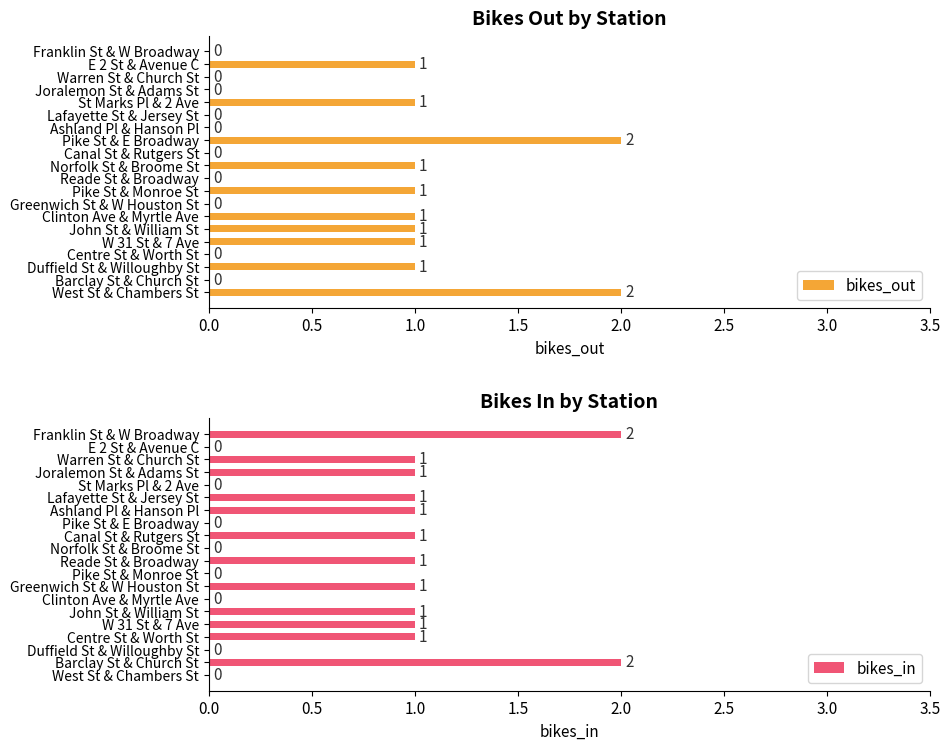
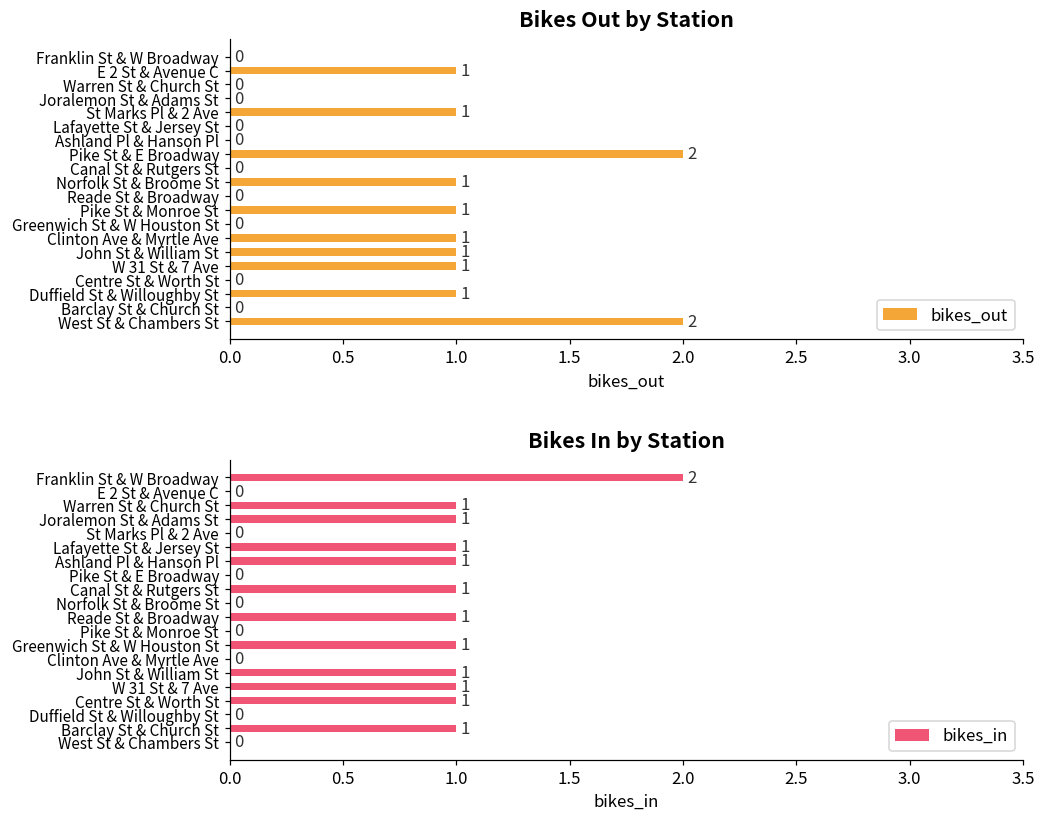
Bikes In by Station, Barclay St & Church St: 2 -> 1
